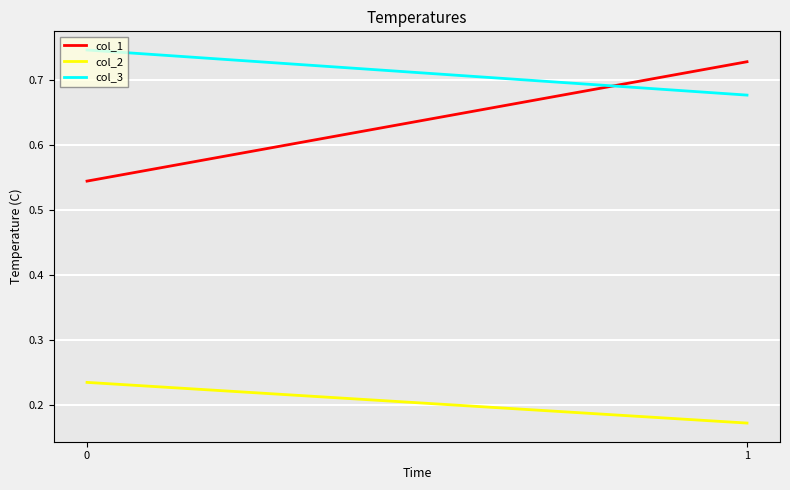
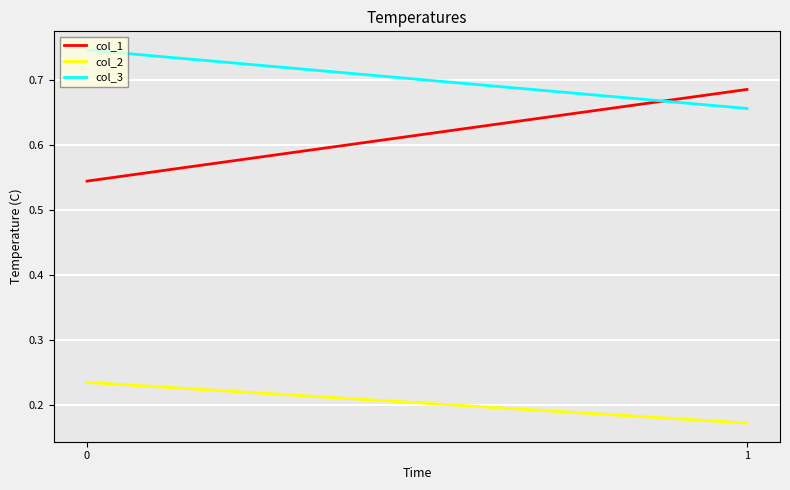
col_1, 1: 0.73 -> 0.69
col_3, 1: 0.68 -> 0.66
